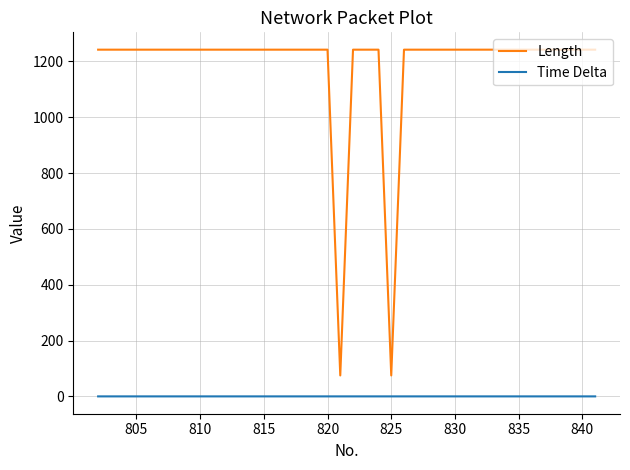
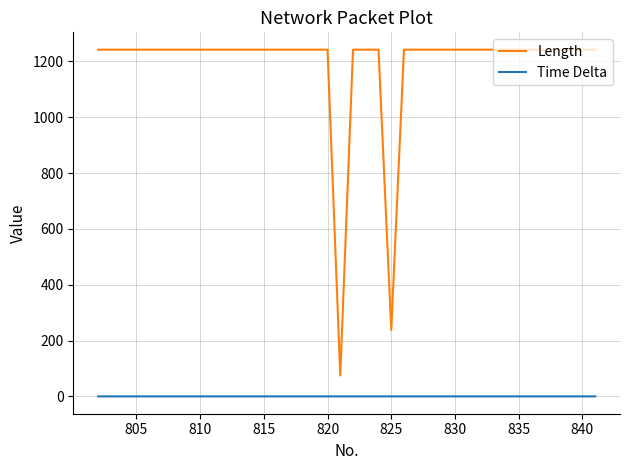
Length, 825: 80 -> 240
